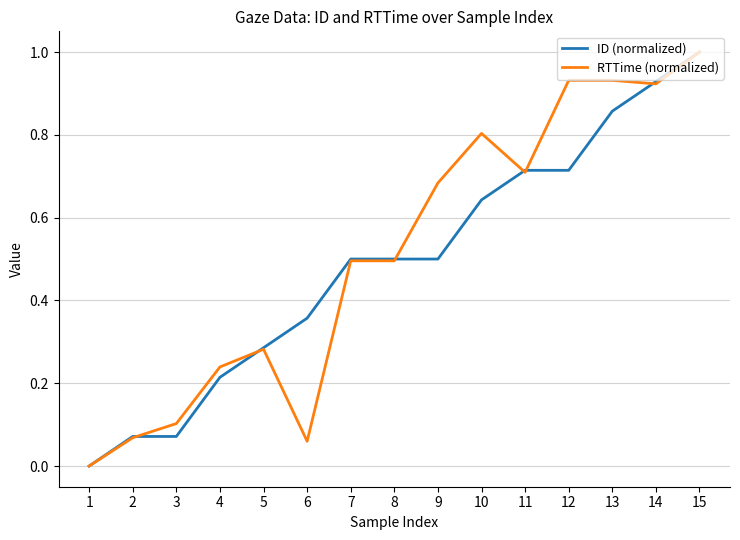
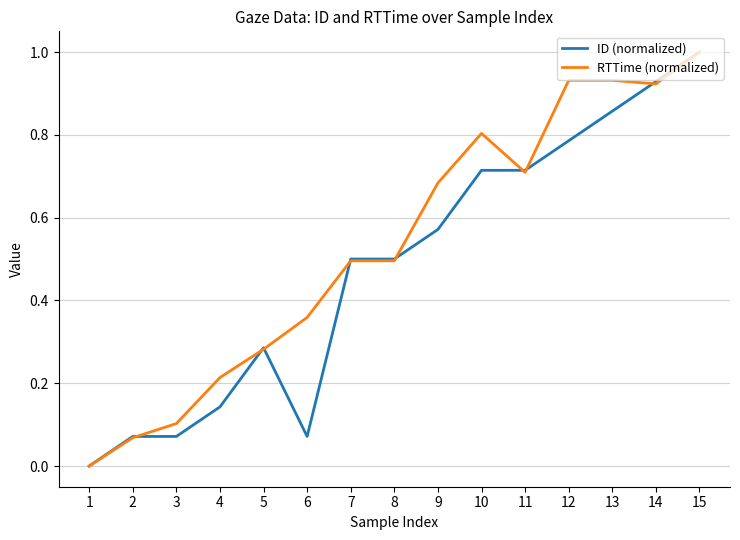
ID (normalized), 4: 0.21 -> 0.14
RTTime (normalized), 4: 0.24 -> 0.21
ID (normalized), 6: 0.36 -> 0.07
RTTime (normalized), 6: 0.06 -> 0.36
ID (normalized), 9: 0.50 -> 0.57
ID (normalized), 10: 0.64 -> 0.71
ID (normalized), 12: 0.71 -> 0.79
